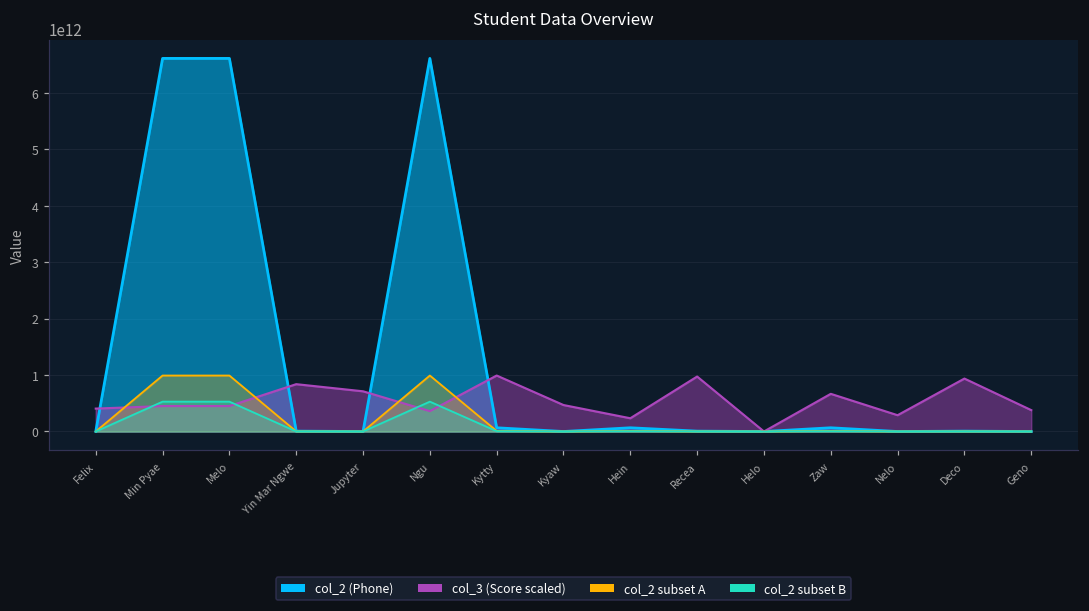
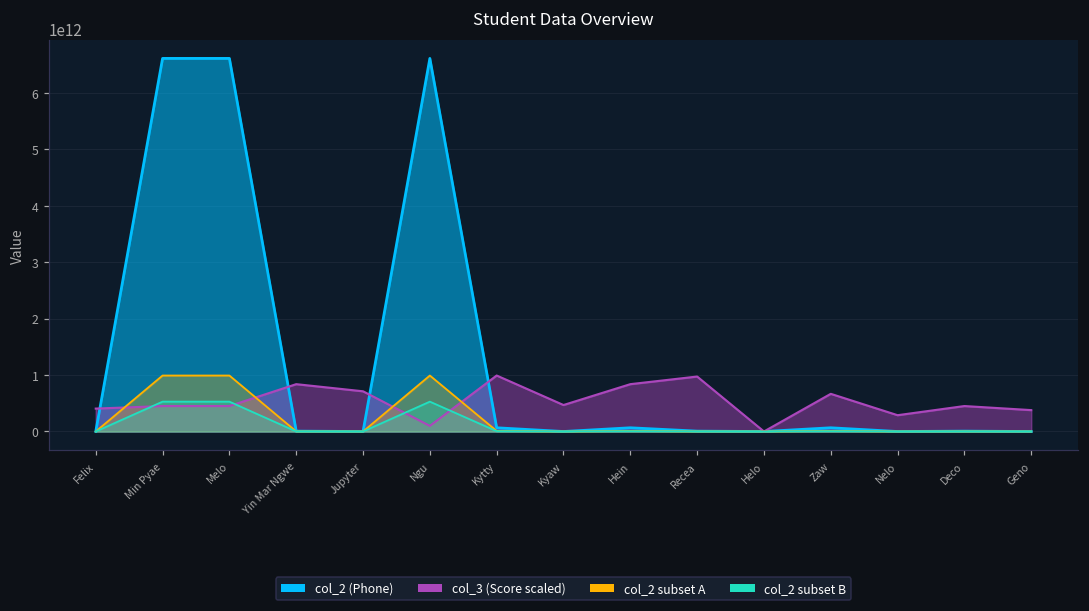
col_3 (Score scaled), Ngu: 400000000000 -> 100000000000
col_3 (Score scaled), Hein: 200000000000 -> 800000000000
col_3 (Score scaled), Deco: 900000000000 -> 500000000000
